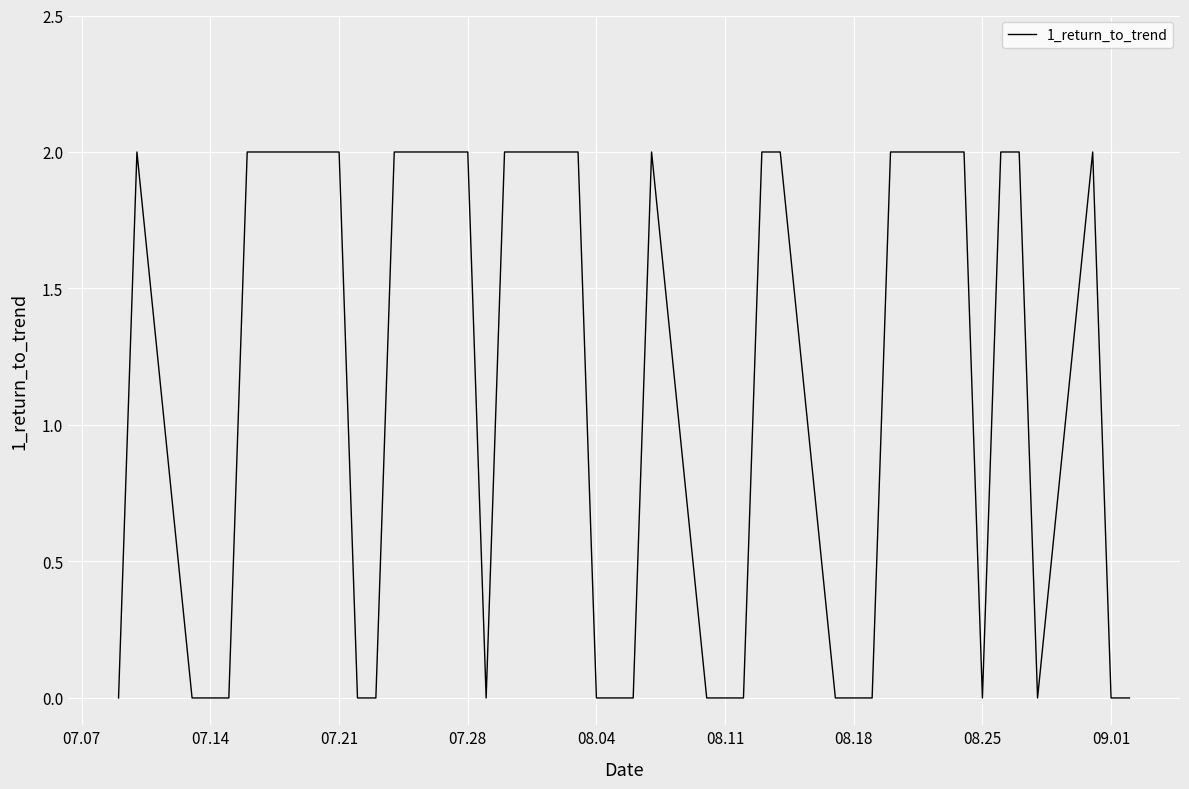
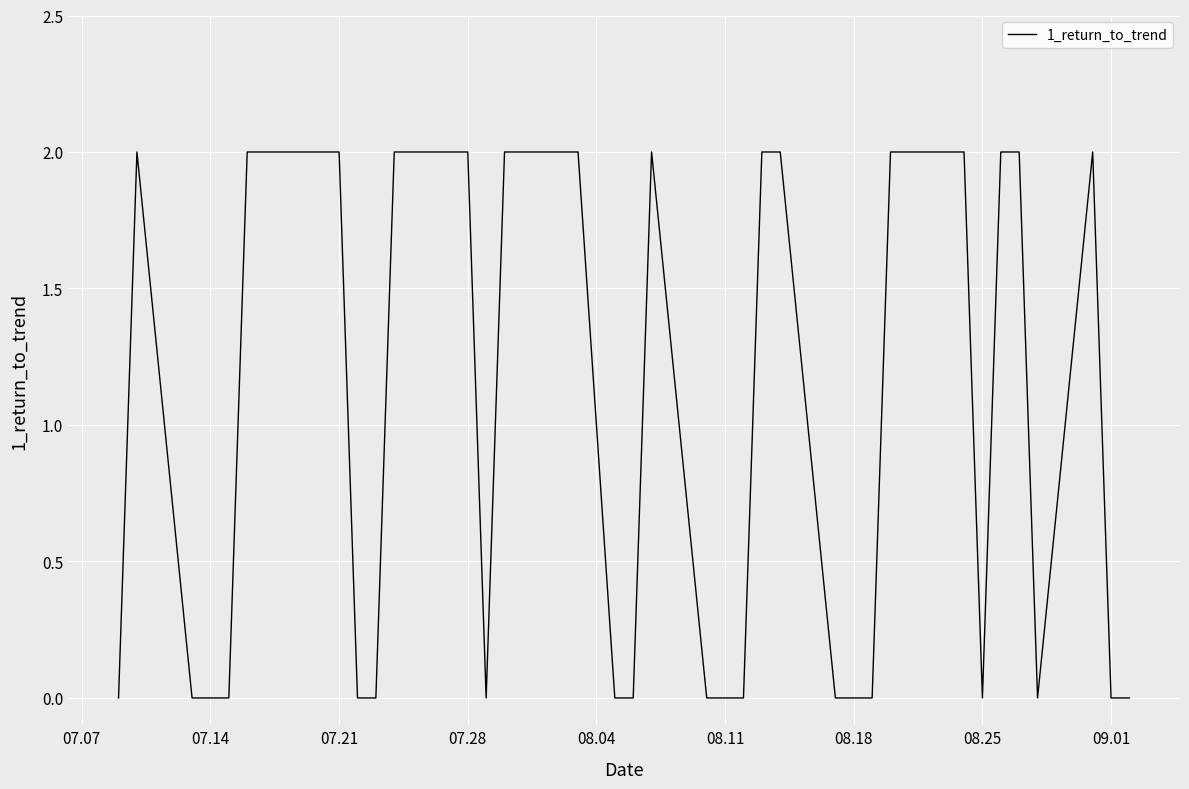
08.04: 0 -> 1
